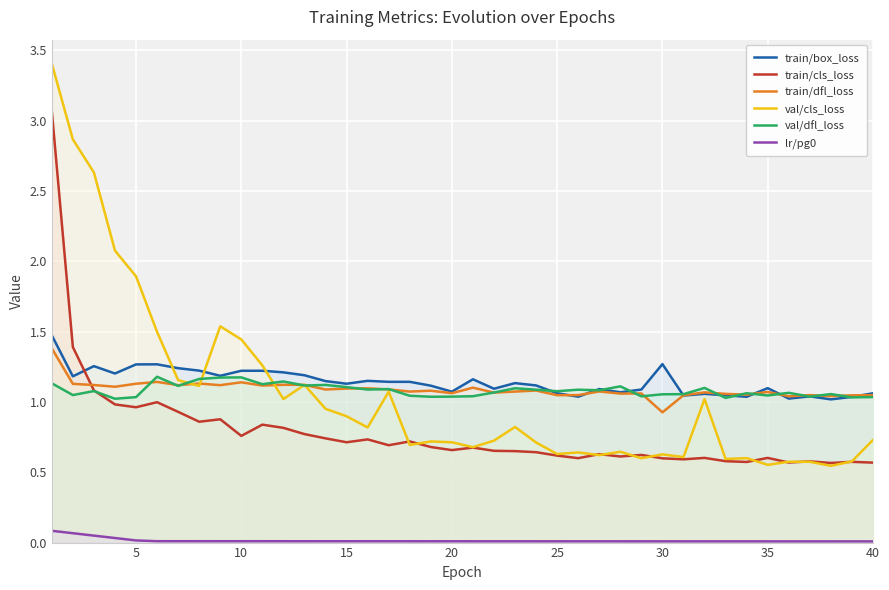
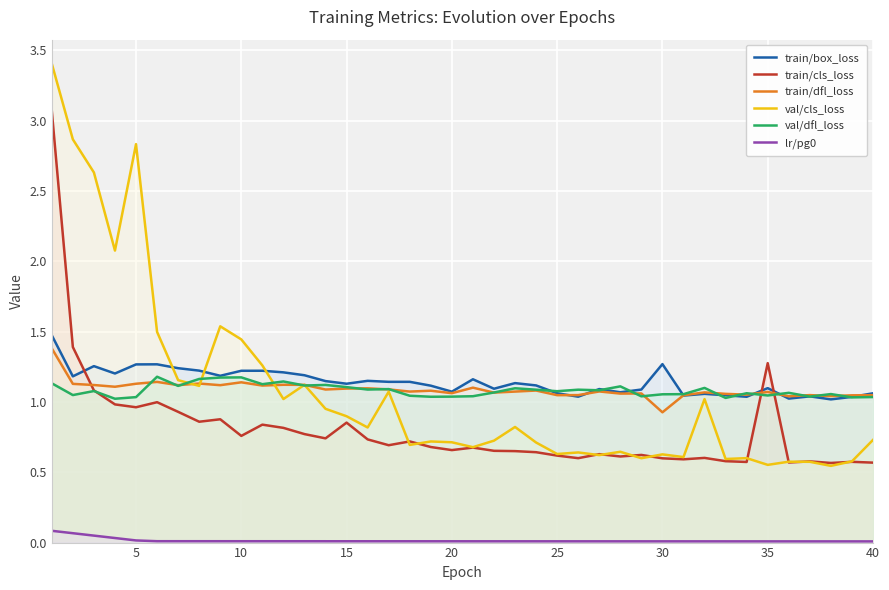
val/cls_loss, 5: 1.89 -> 2.83
train/cls_loss, 15: 0.71 -> 0.85
train/cls_loss, 35: 0.60 -> 1.28
